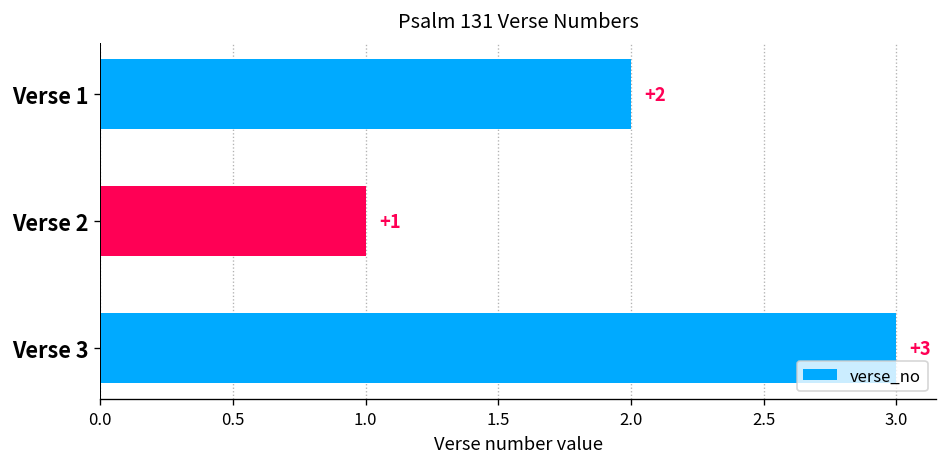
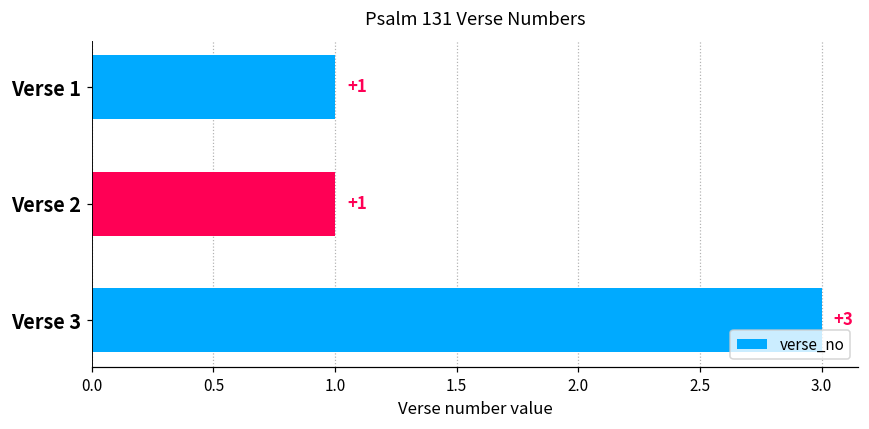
Verse 1: +2 -> +1
